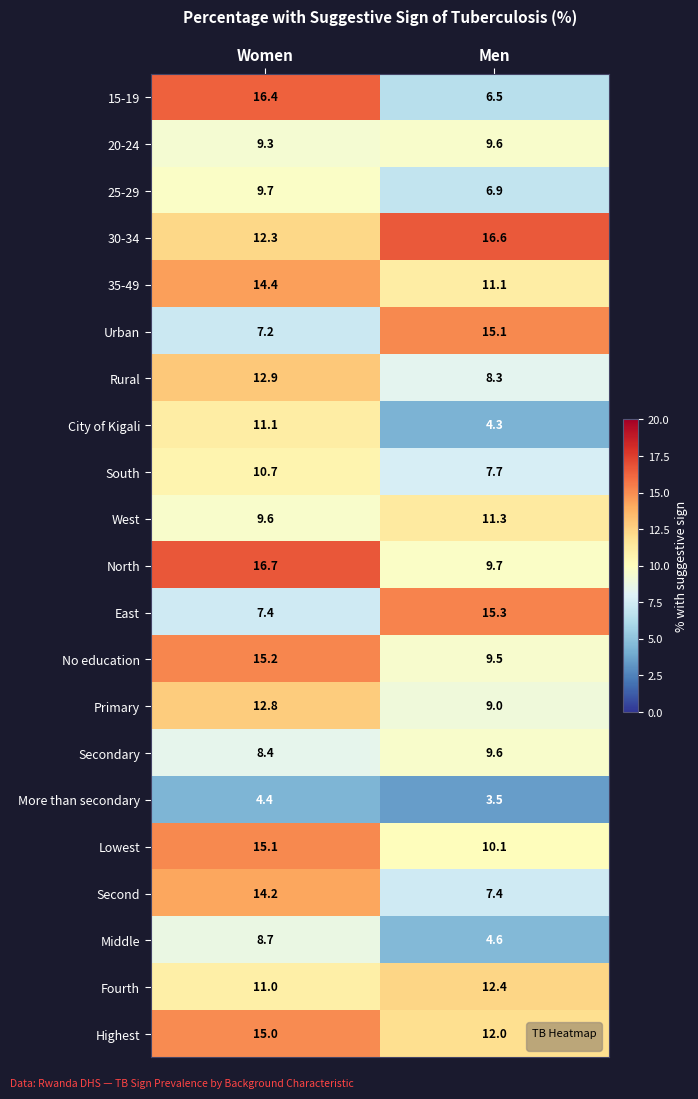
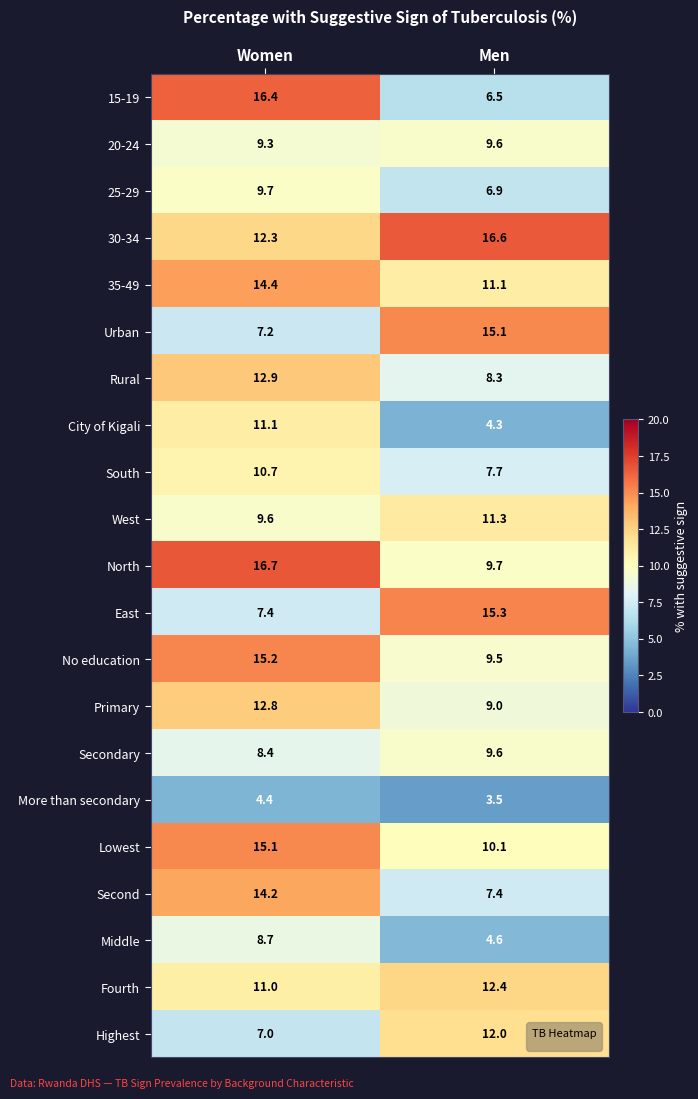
Highest, Women: 15.0 -> 7.0
